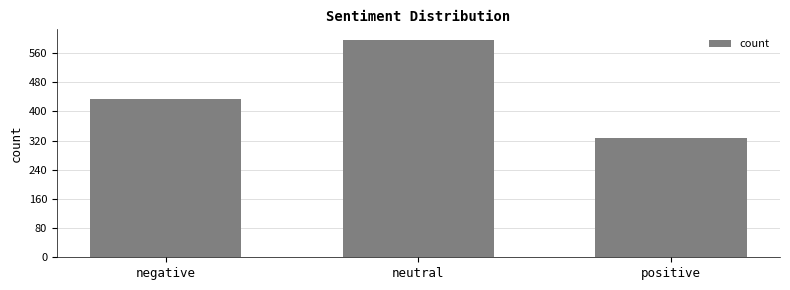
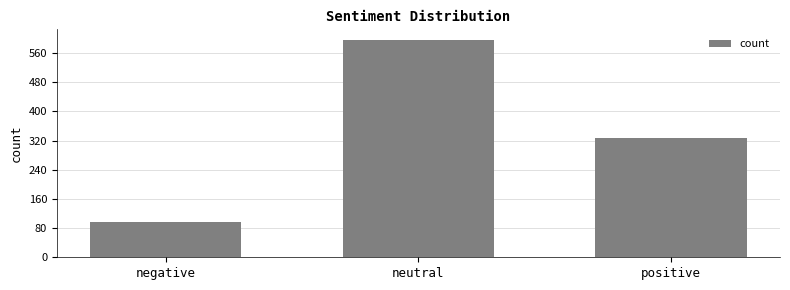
negative: 430 -> 100
